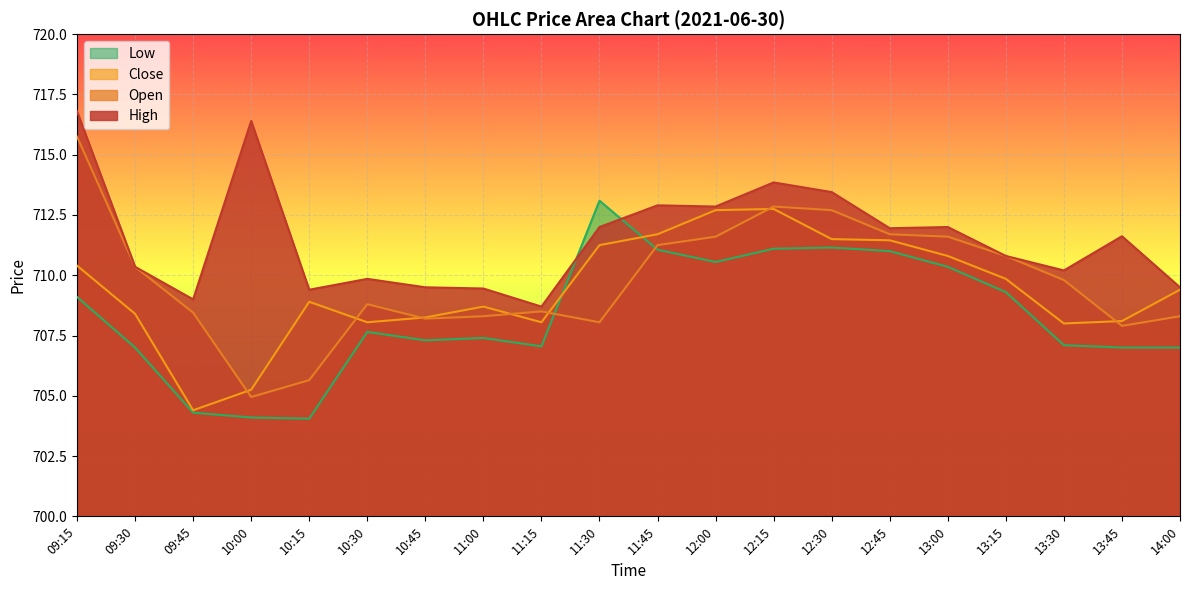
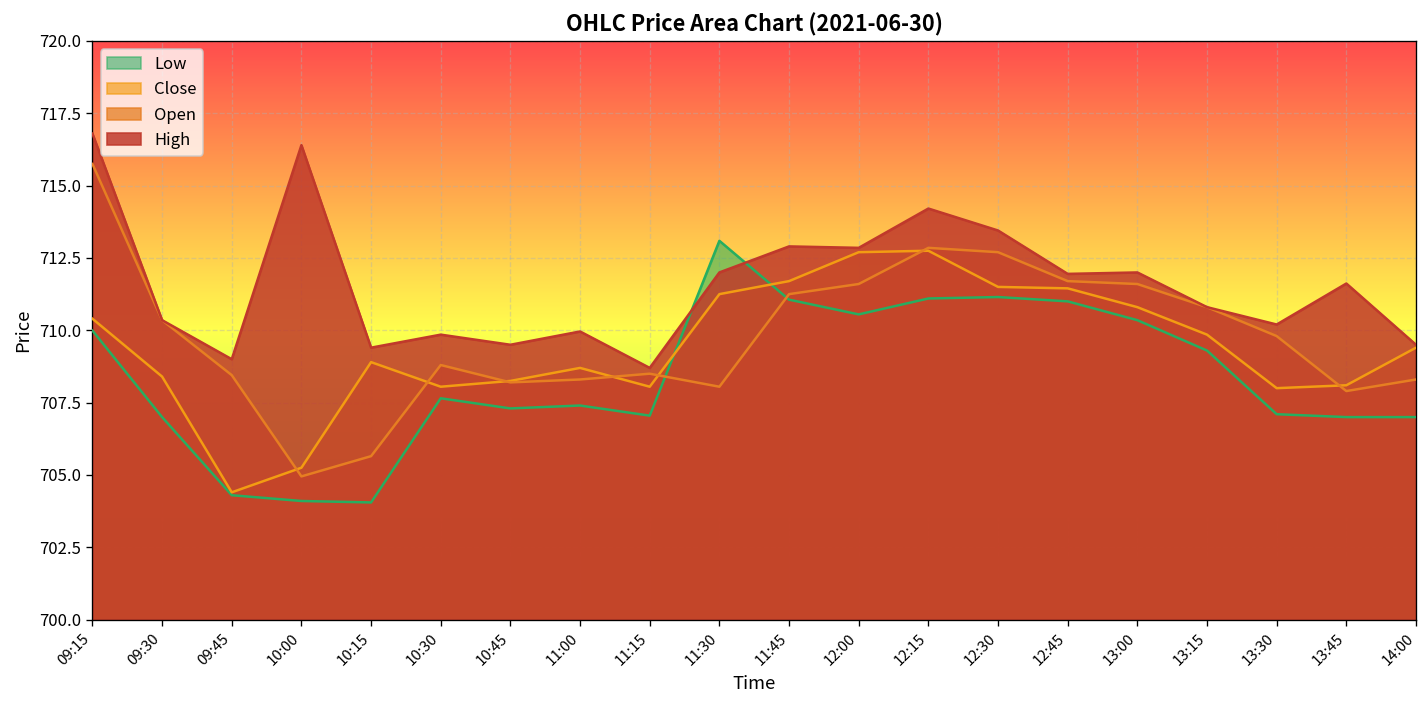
Low, 09:15: 709.1 -> 710.0
High, 11:00: 709.5 -> 710.0
High, 12:15: 713.8 -> 714.2
